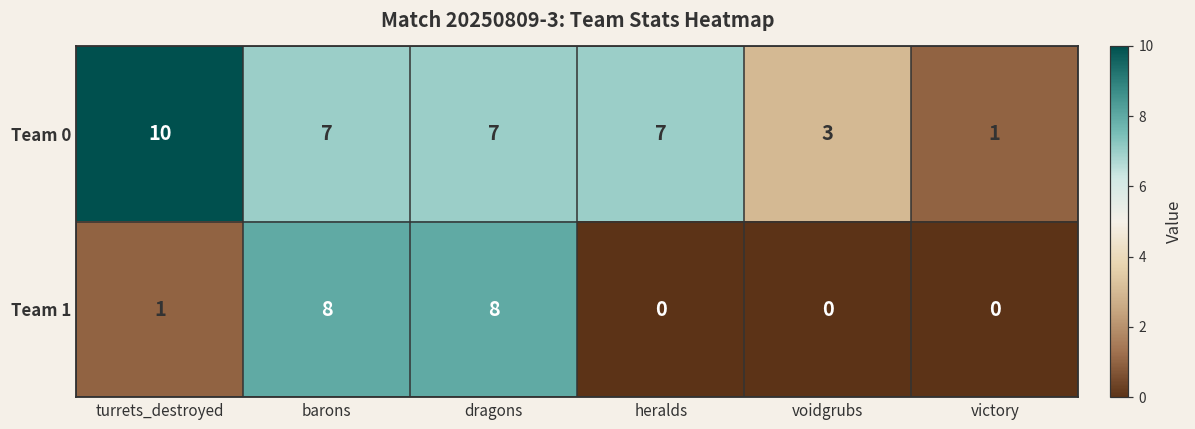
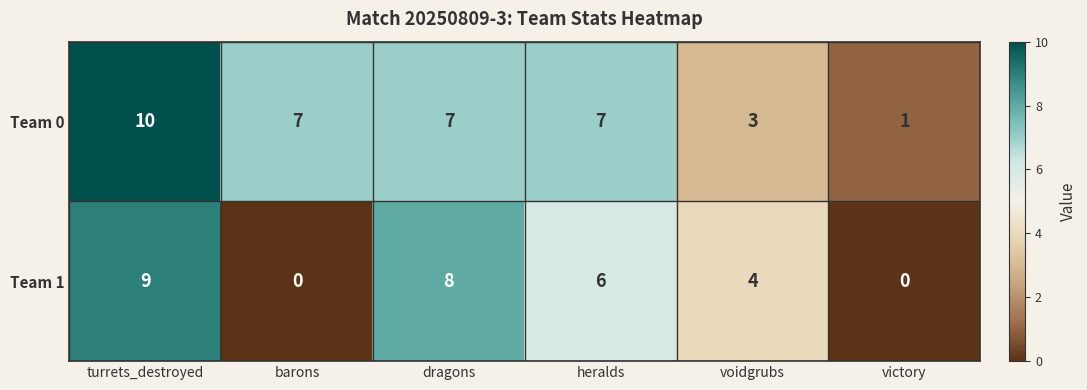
Team 1, turrets_destroyed: 1 -> 9
Team 1, barons: 8 -> 0
Team 1, heralds: 0 -> 6
Team 1, voidgrubs: 0 -> 4
